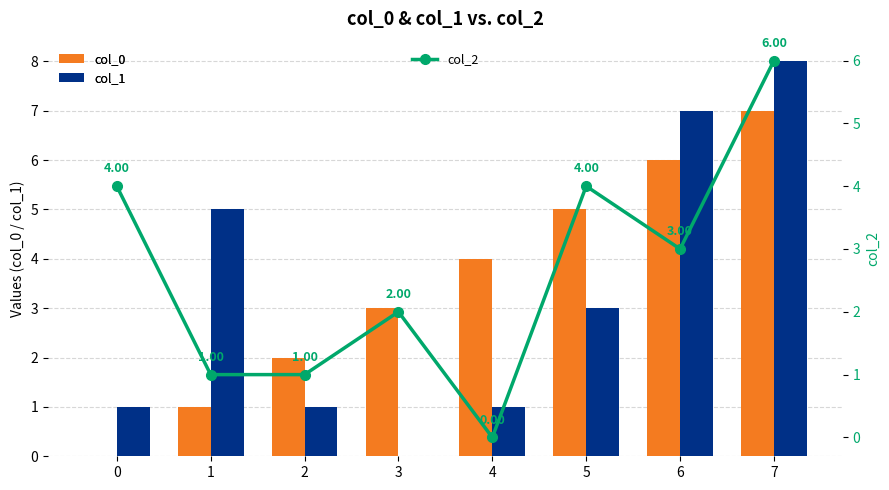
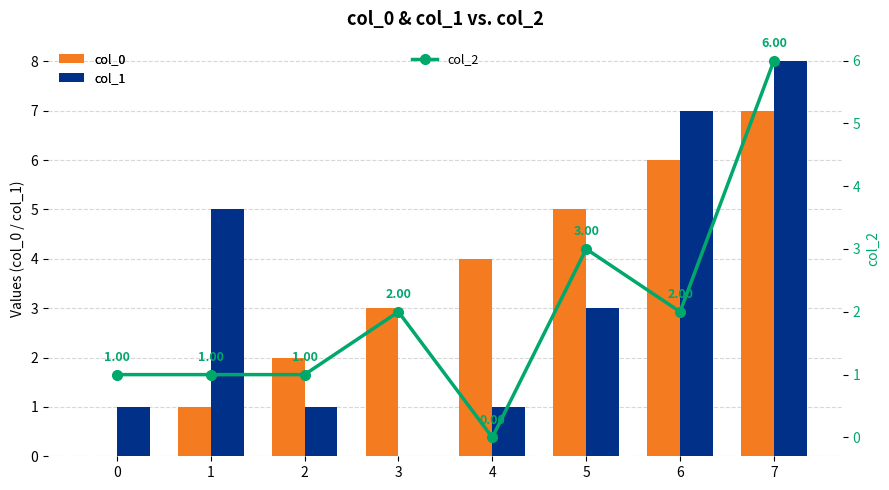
col_2, 0: 4.00 -> 1.00
col_2, 5: 4.00 -> 3.00
col_2, 6: 3.00 -> 2.00
